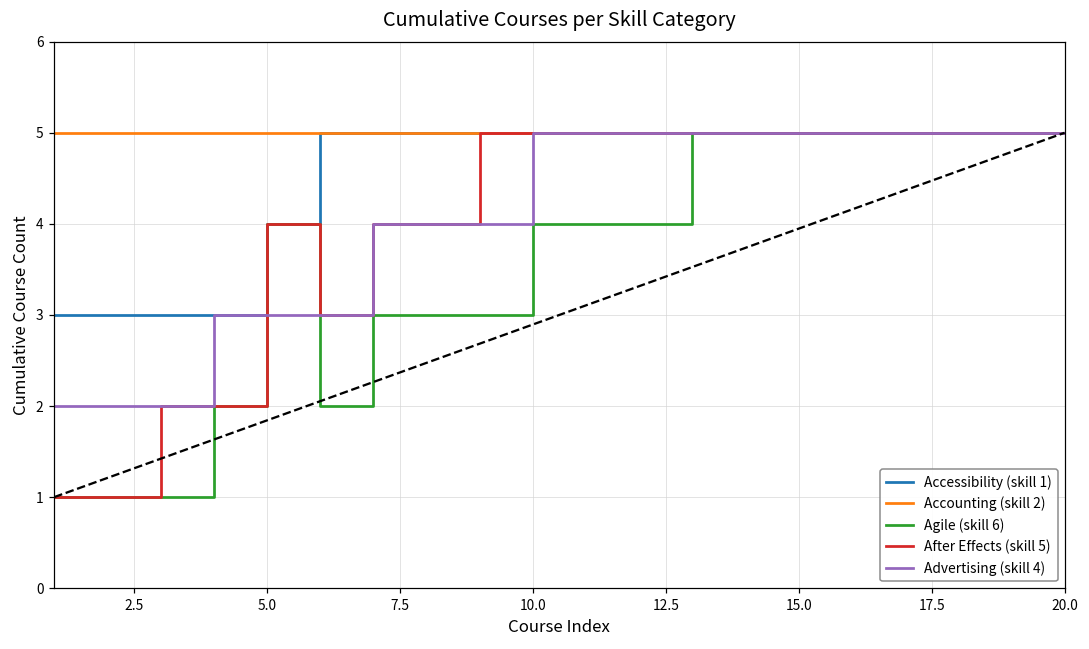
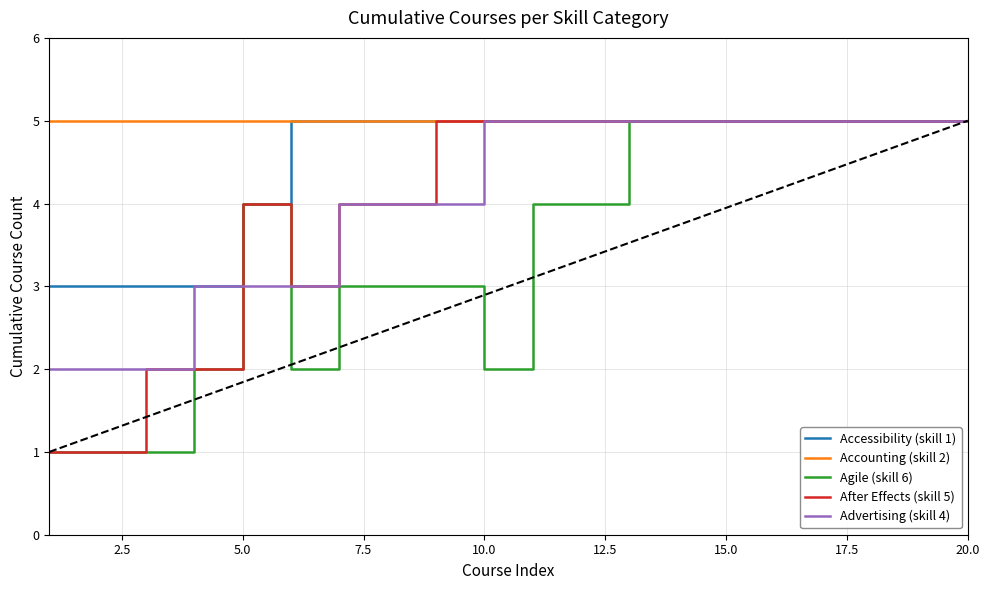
Agile (skill 6), 10.0: 4 -> 2
